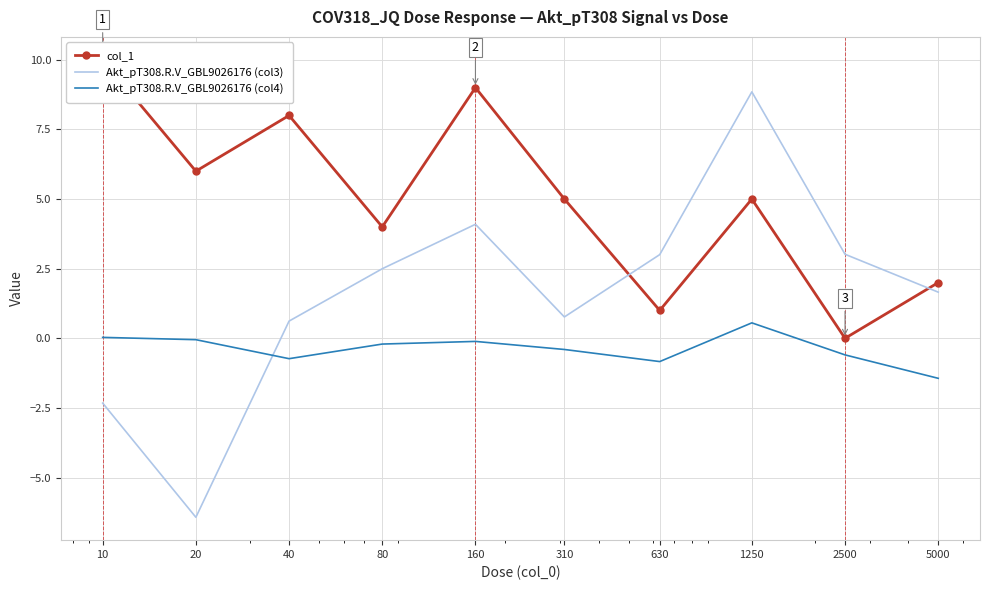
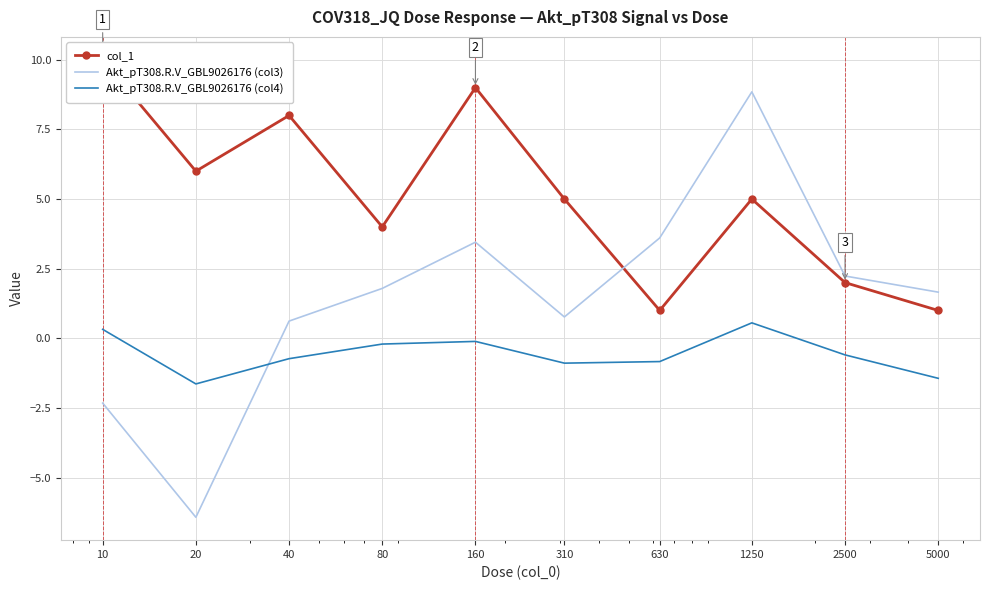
Akt_pT308.R.V_GBL9026176 (col4), 10: 0.0 -> 0.3
Akt_pT308.R.V_GBL9026176 (col4), 20: 0.0 -> -1.6
Akt_pT308.R.V_GBL9026176 (col3), 80: 2.5 -> 1.8
Akt_pT308.R.V_GBL9026176 (col3), 160: 4.1 -> 3.5
Akt_pT308.R.V_GBL9026176 (col4), 310: -0.4 -> -0.9
Akt_pT308.R.V_GBL9026176 (col3), 630: 3.0 -> 3.6
col_1, 2500: 0 -> 2
Akt_pT308.R.V_GBL9026176 (col3), 2500: 3.0 -> 2.2
col_1, 5000: 2 -> 1
